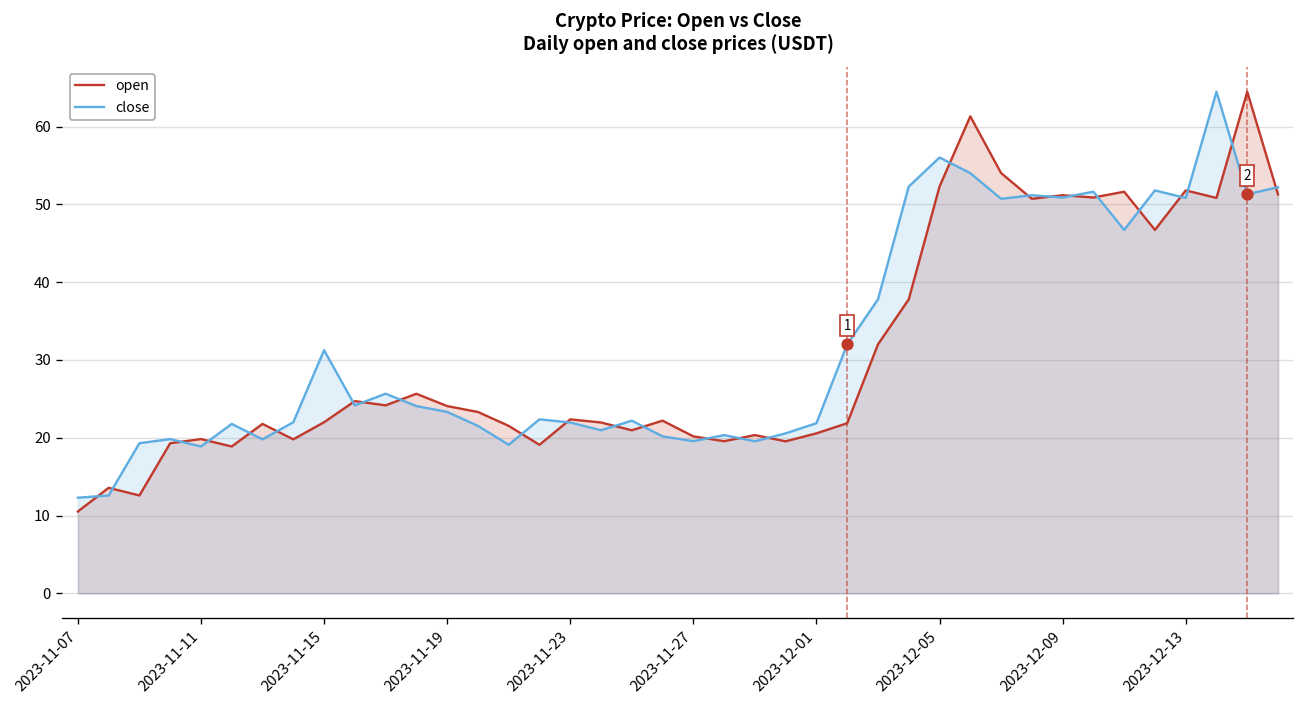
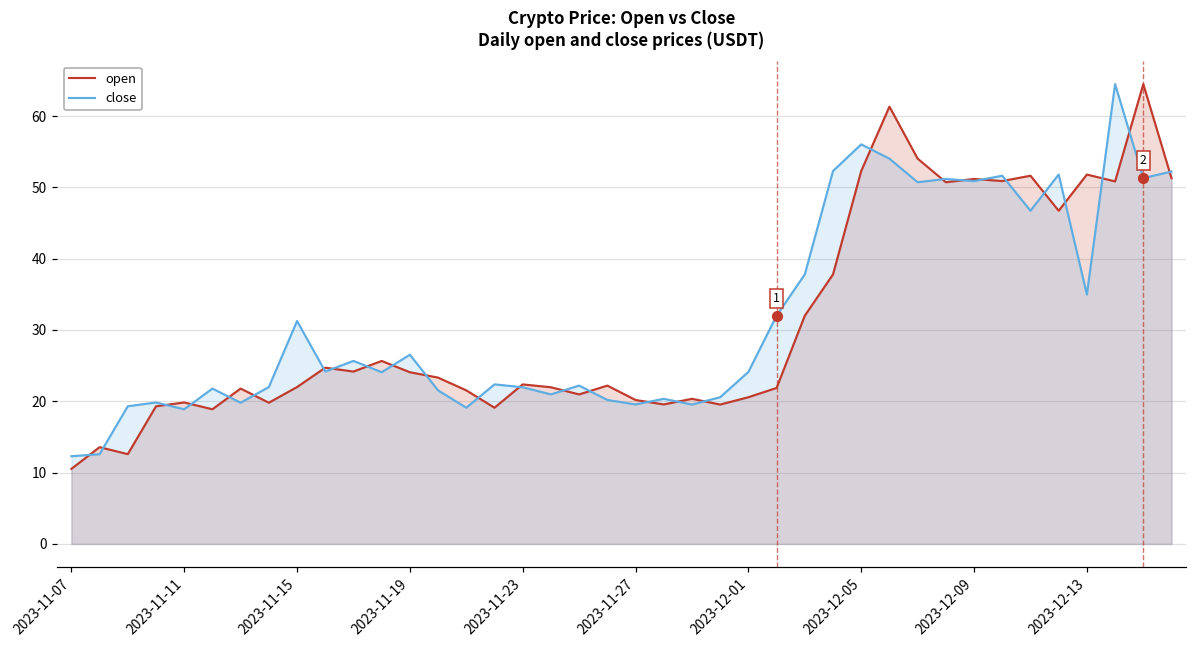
close, 2023-11-19: 23 -> 27
close, 2023-12-01: 22 -> 24
close, 2023-12-13: 51 -> 35
